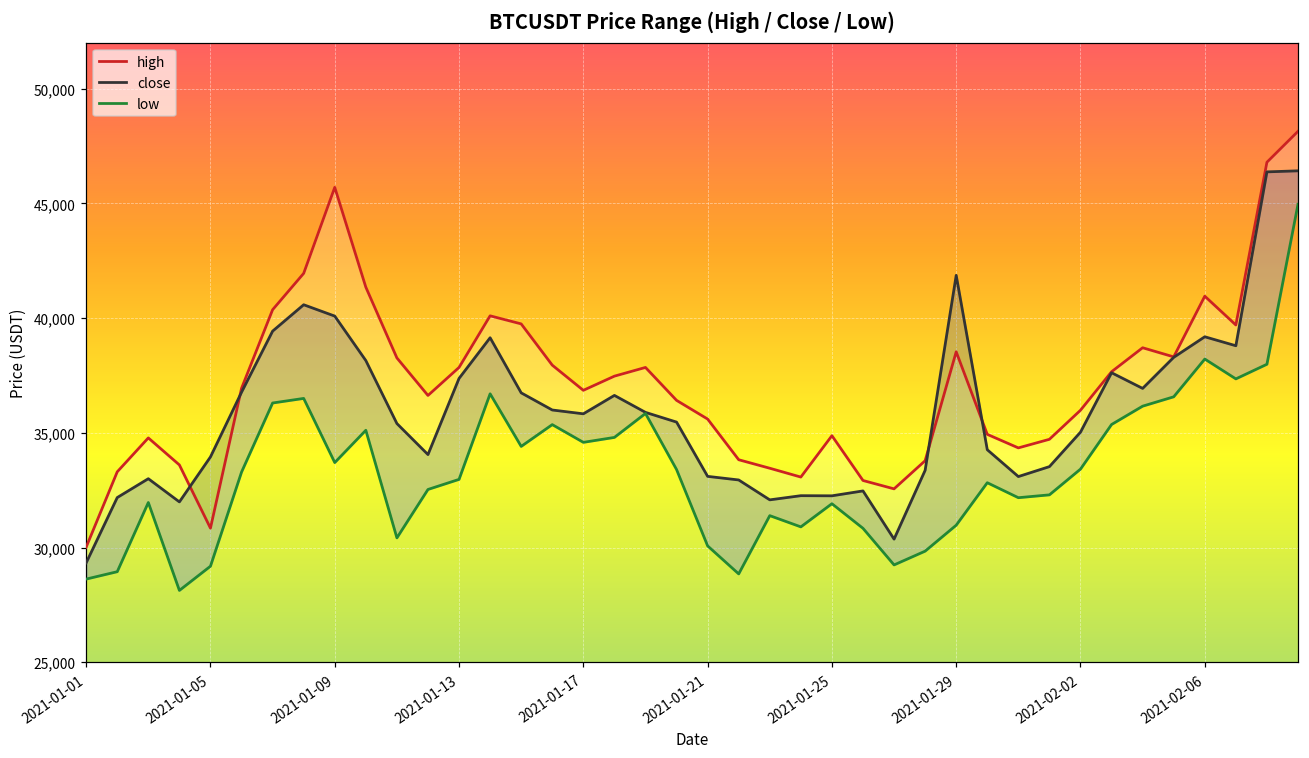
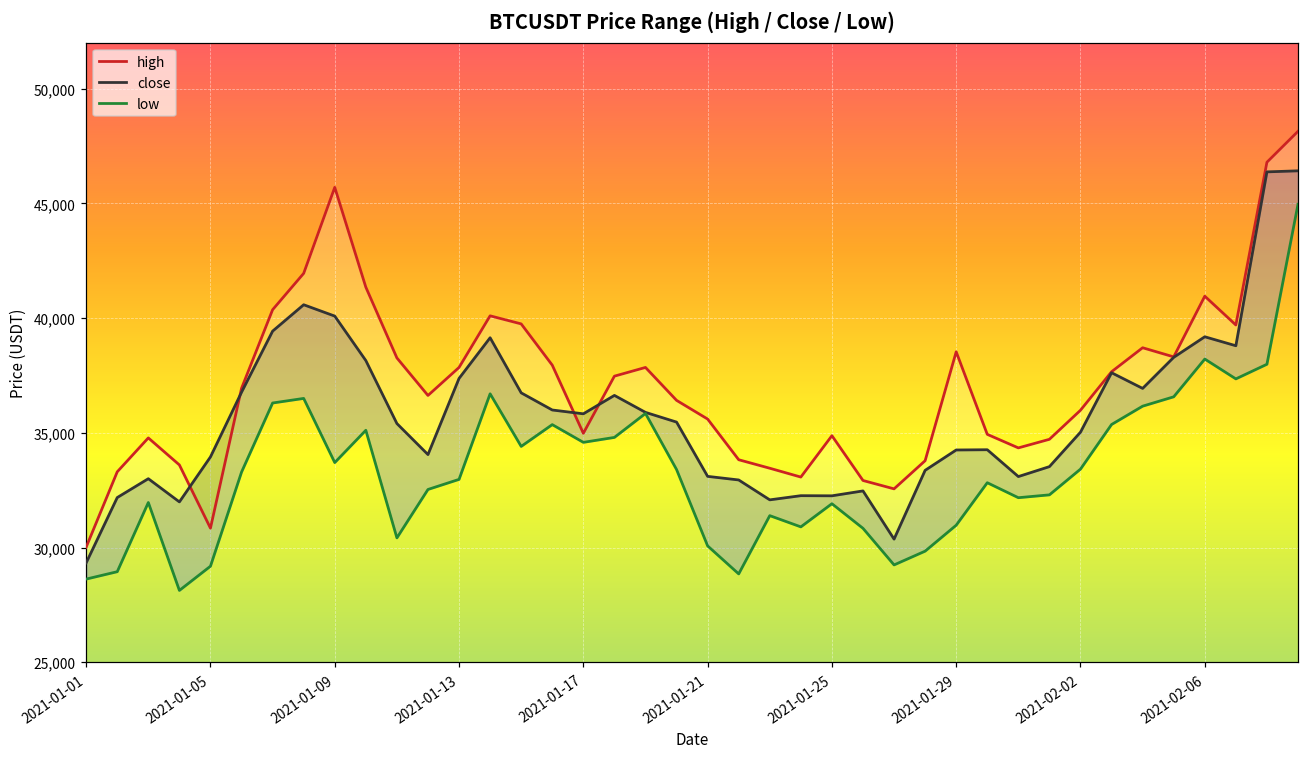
high, 2021-01-17: 36,900 -> 35,000
close, 2021-01-29: 41,900 -> 34,300
